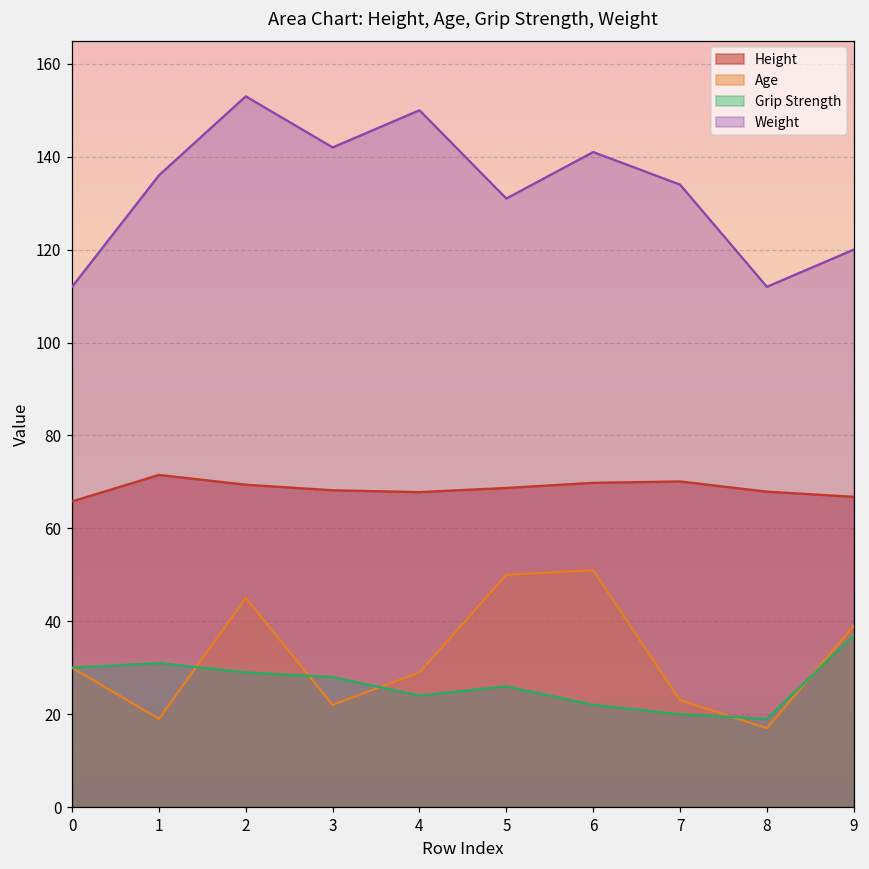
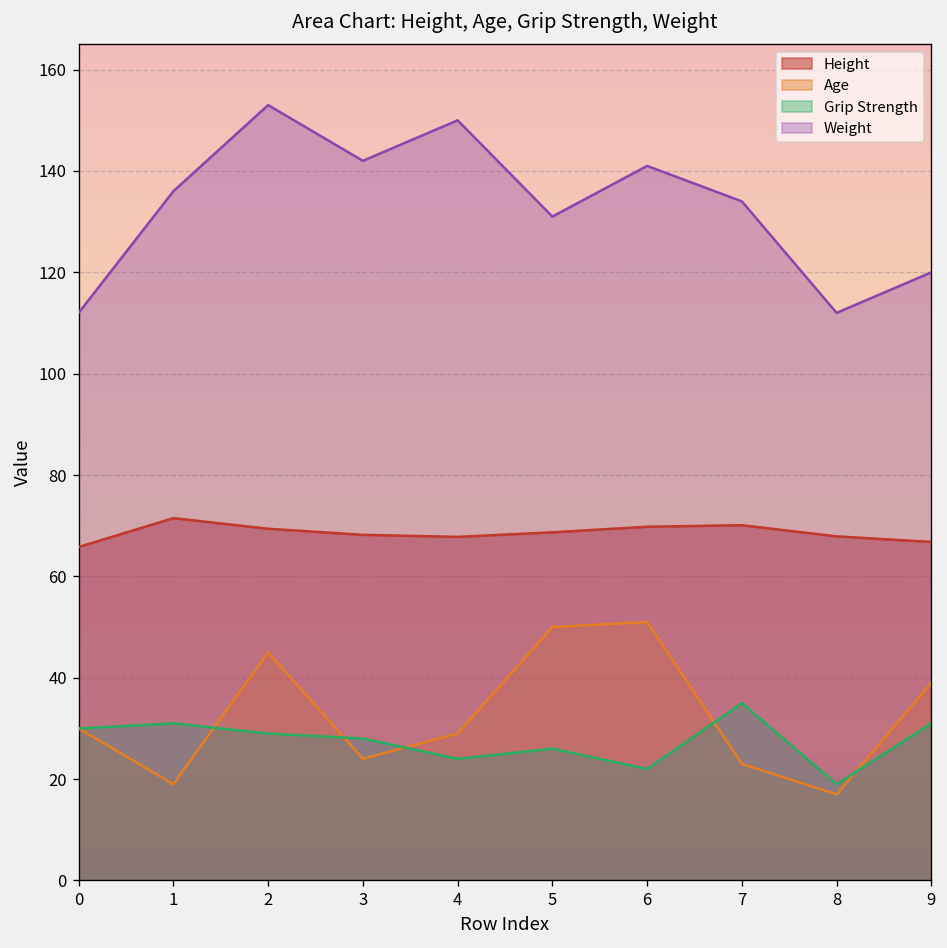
Age, 3: 22 -> 24
Grip Strength, 7: 20 -> 35
Grip Strength, 9: 37 -> 31
